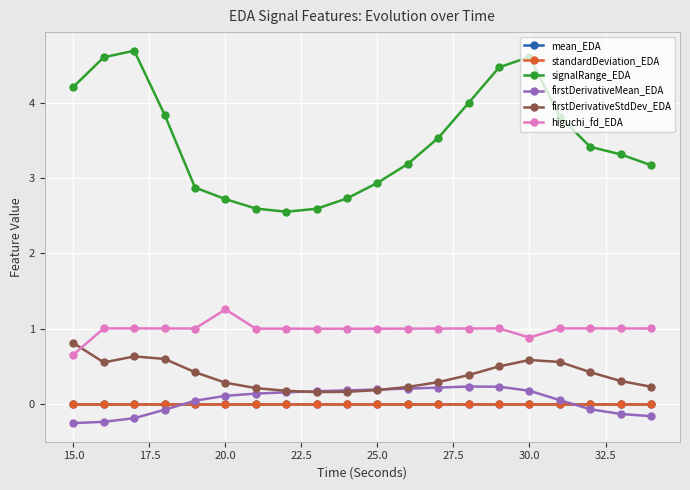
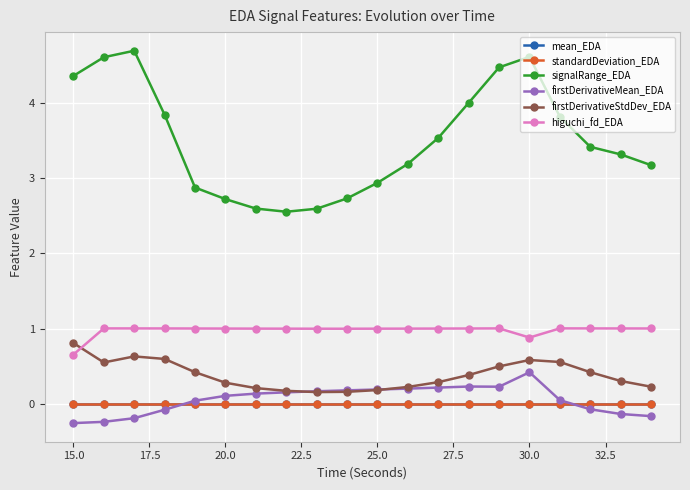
signalRange_EDA, 15.0: 4.2 -> 4.4
higuchi_fd_EDA, 20.0: 1.3 -> 1.0
firstDerivativeMean_EDA, 30.0: 0.2 -> 0.4
